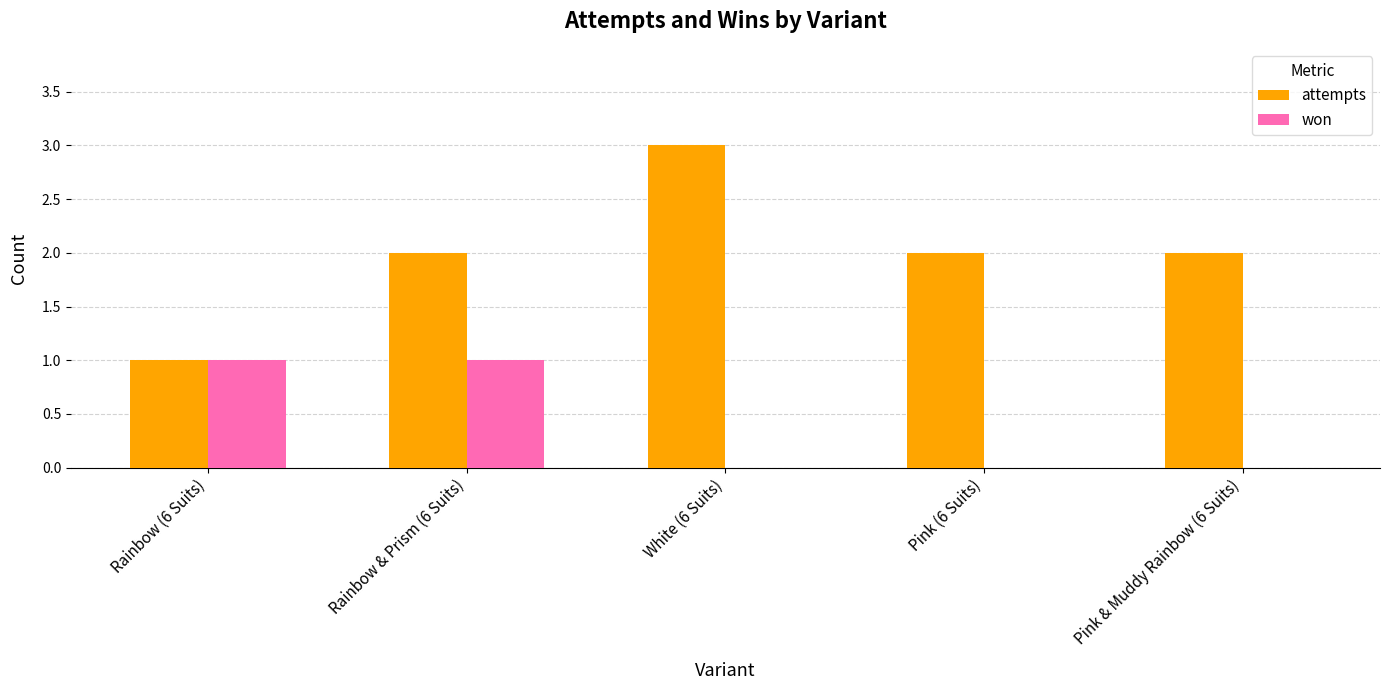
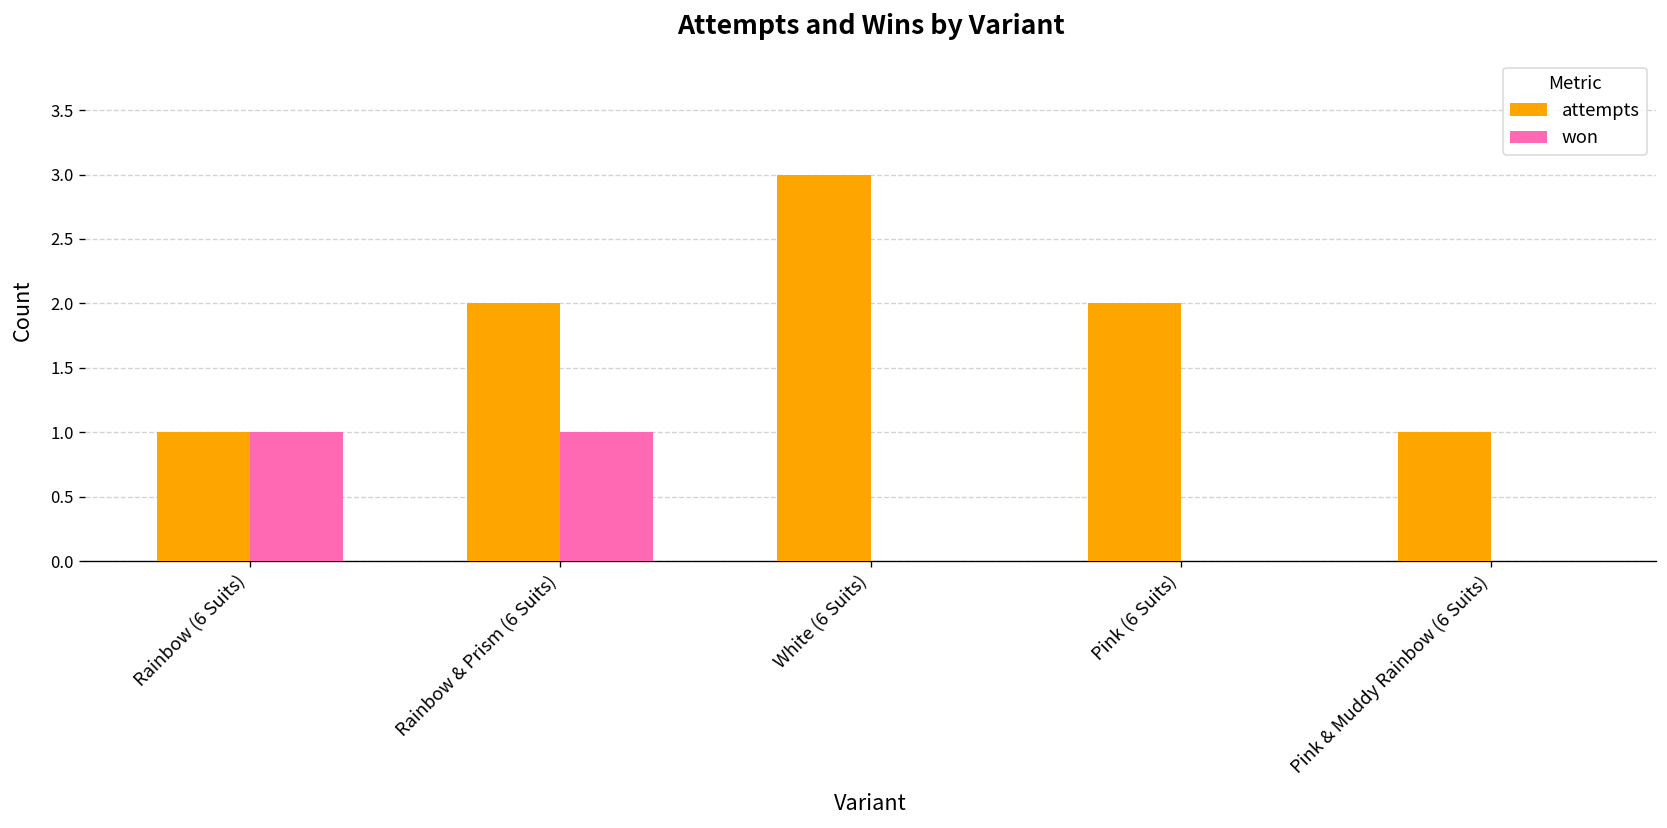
attempts, Pink & Muddy Rainbow (6 Suits): 2 -> 1
